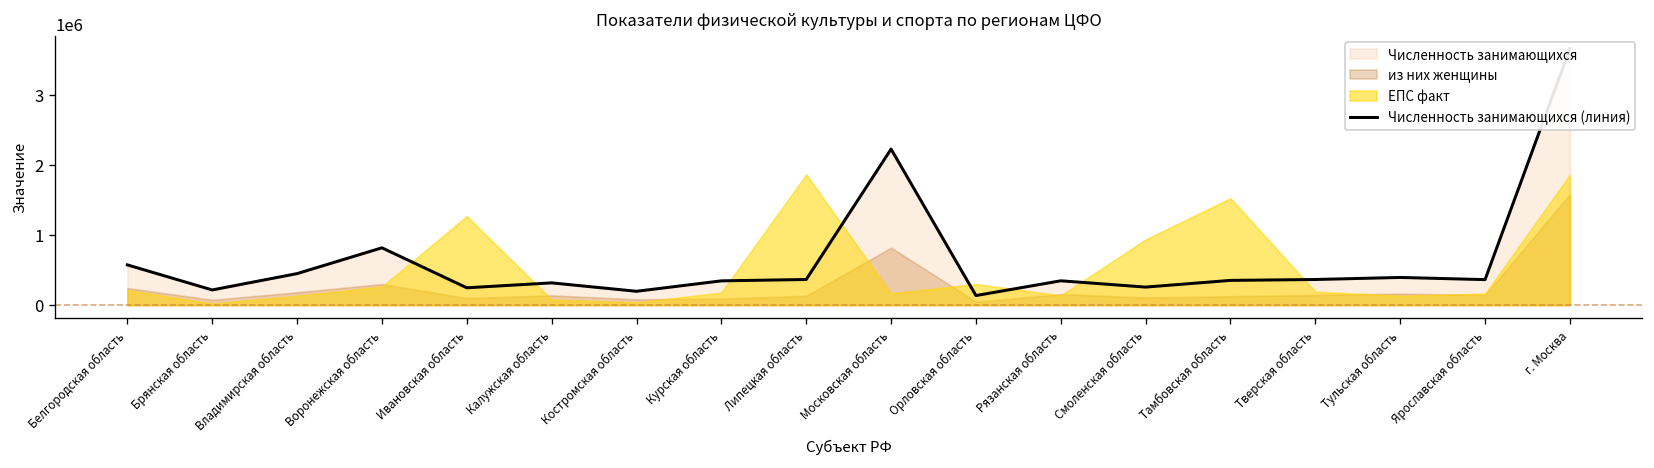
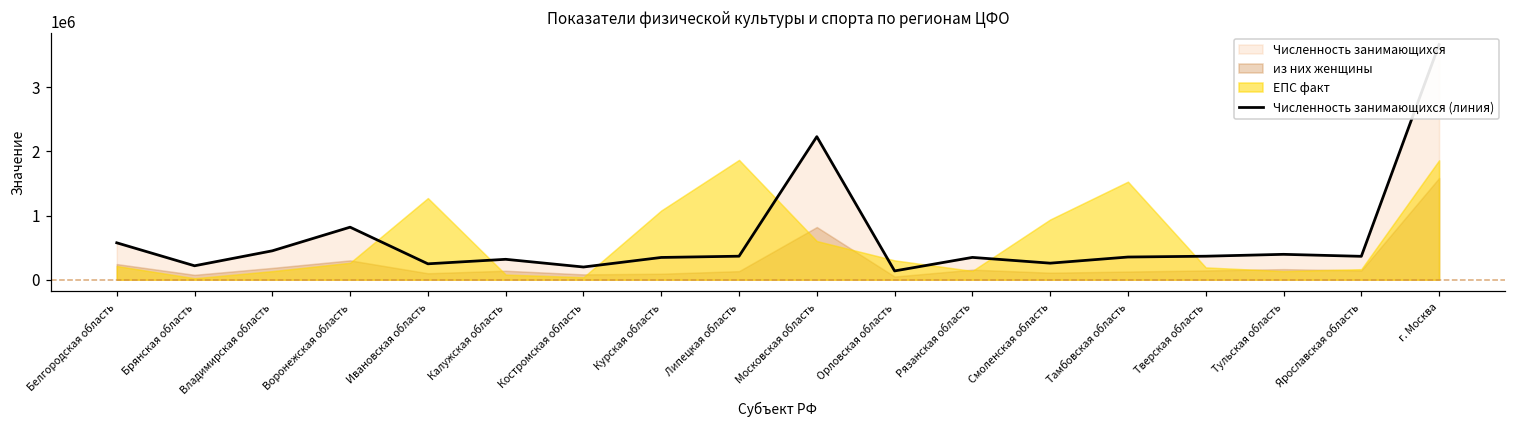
ЕПС факт, Курская область: 200000 -> 1100000
ЕПС факт, Московская область: 200000 -> 600000
